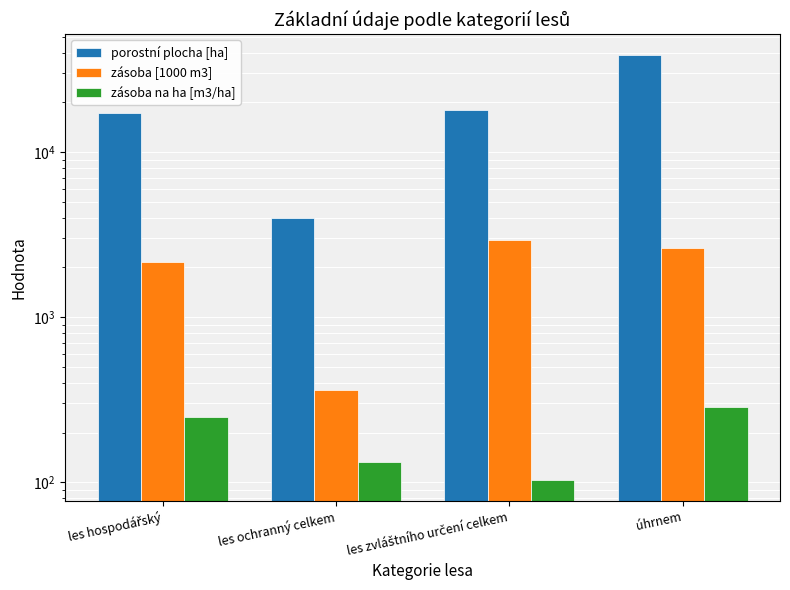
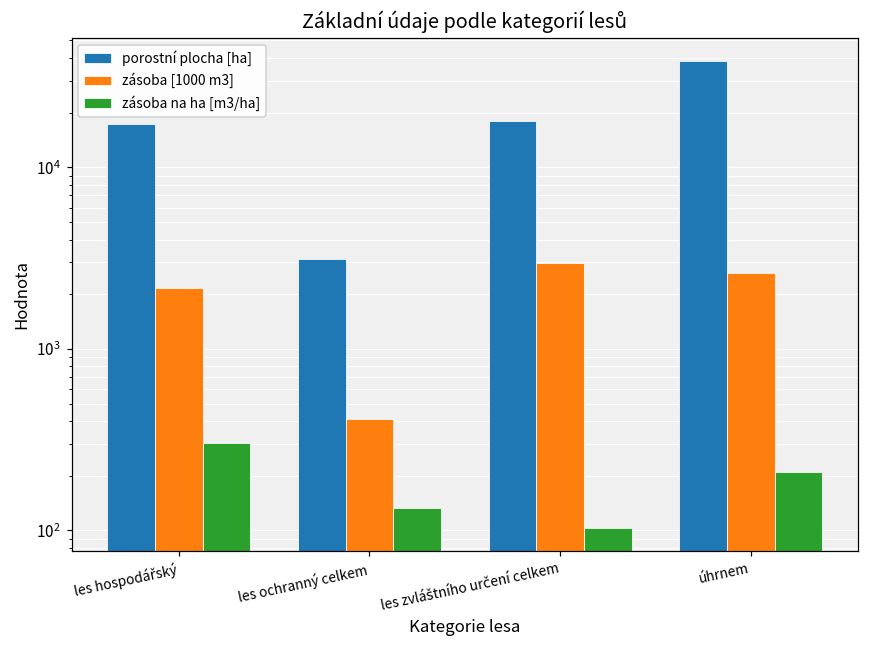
zásoba na ha [m3/ha], les hospodářský: 250 -> 300
porostní plocha [ha], les ochranný celkem: 4000 -> 3100
zásoba [1000 m3], les ochranný celkem: 360 -> 410
zásoba na ha [m3/ha], úhrnem: 290 -> 210
